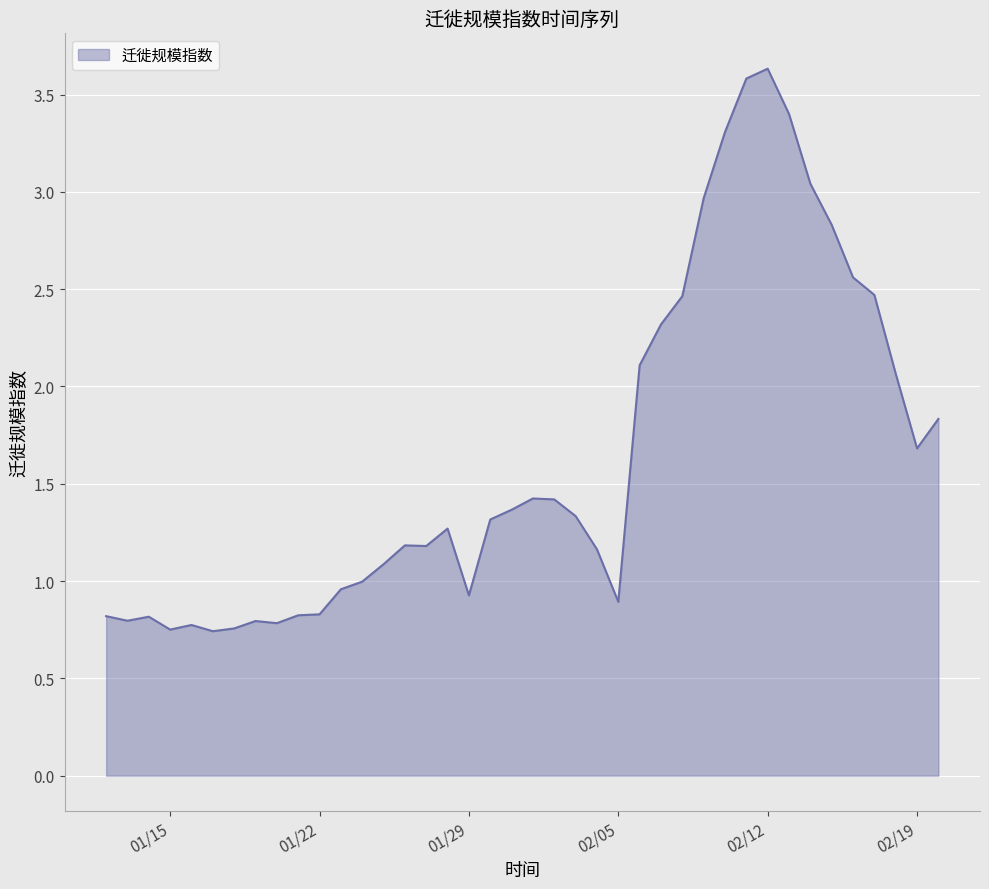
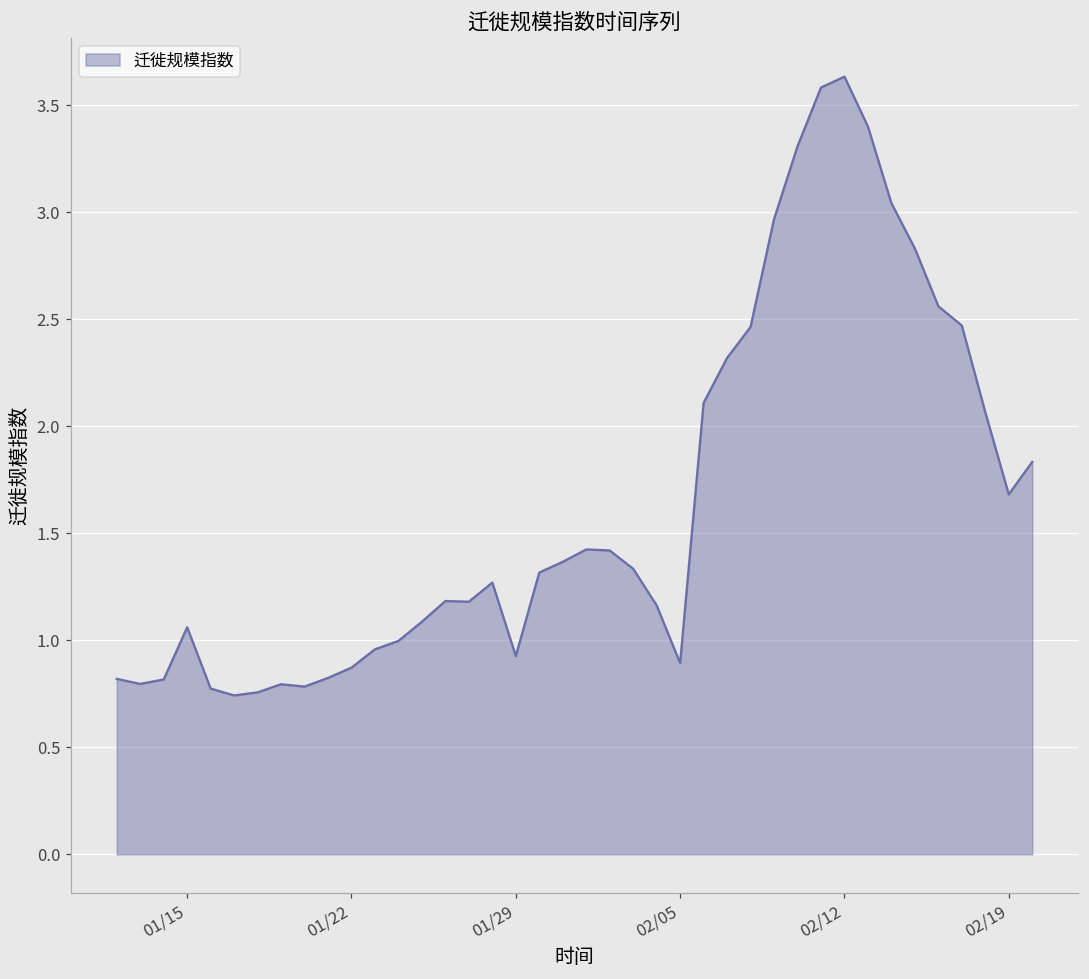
01/15: 0.75 -> 1.06
01/22: 0.83 -> 0.87
